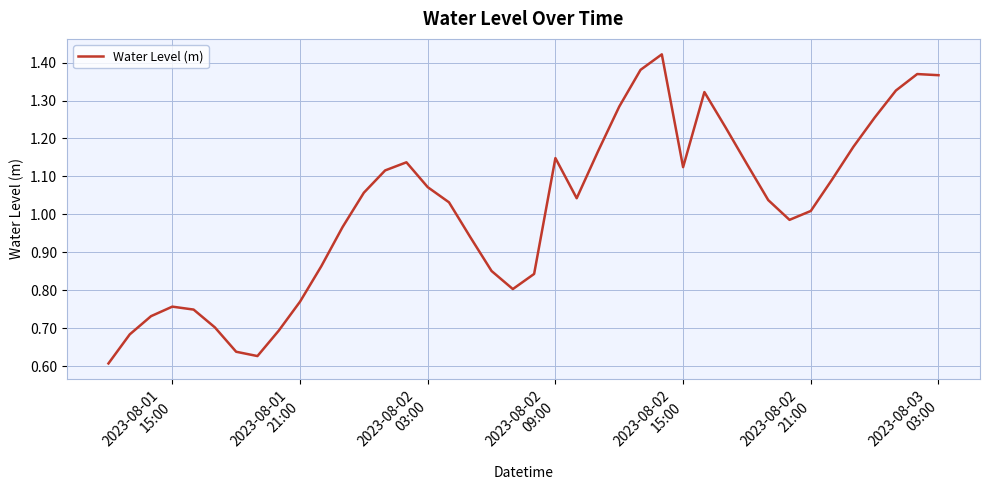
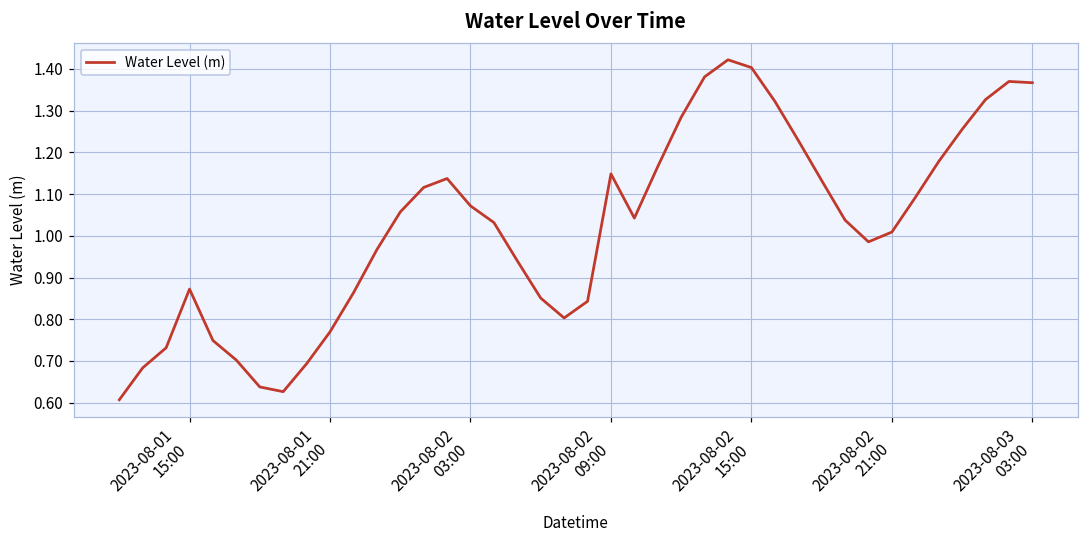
2023-08-01 15:00: 0.76 -> 0.87
2023-08-02 15:00: 1.12 -> 1.40
